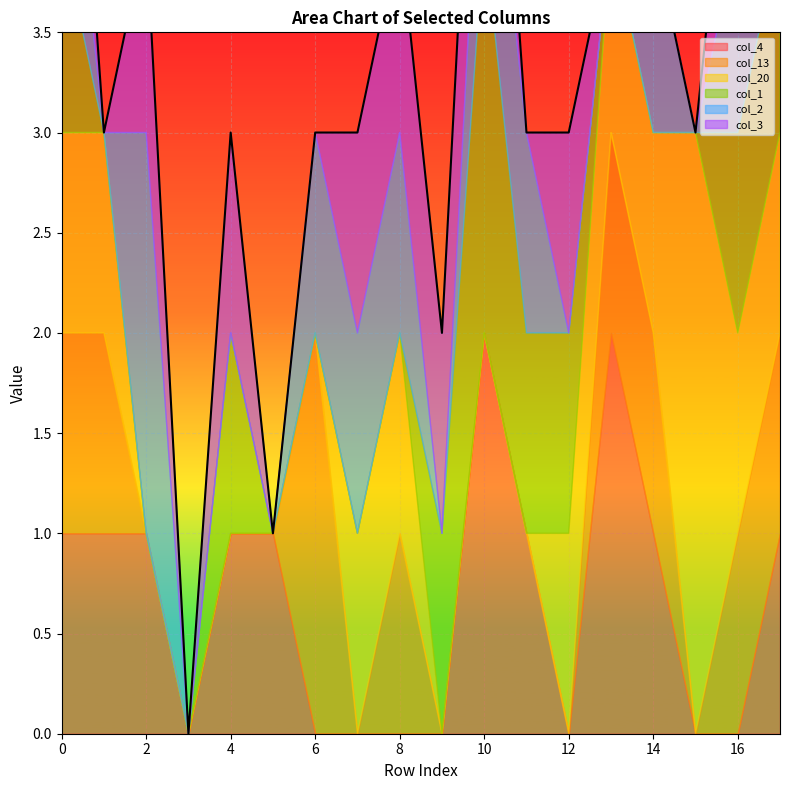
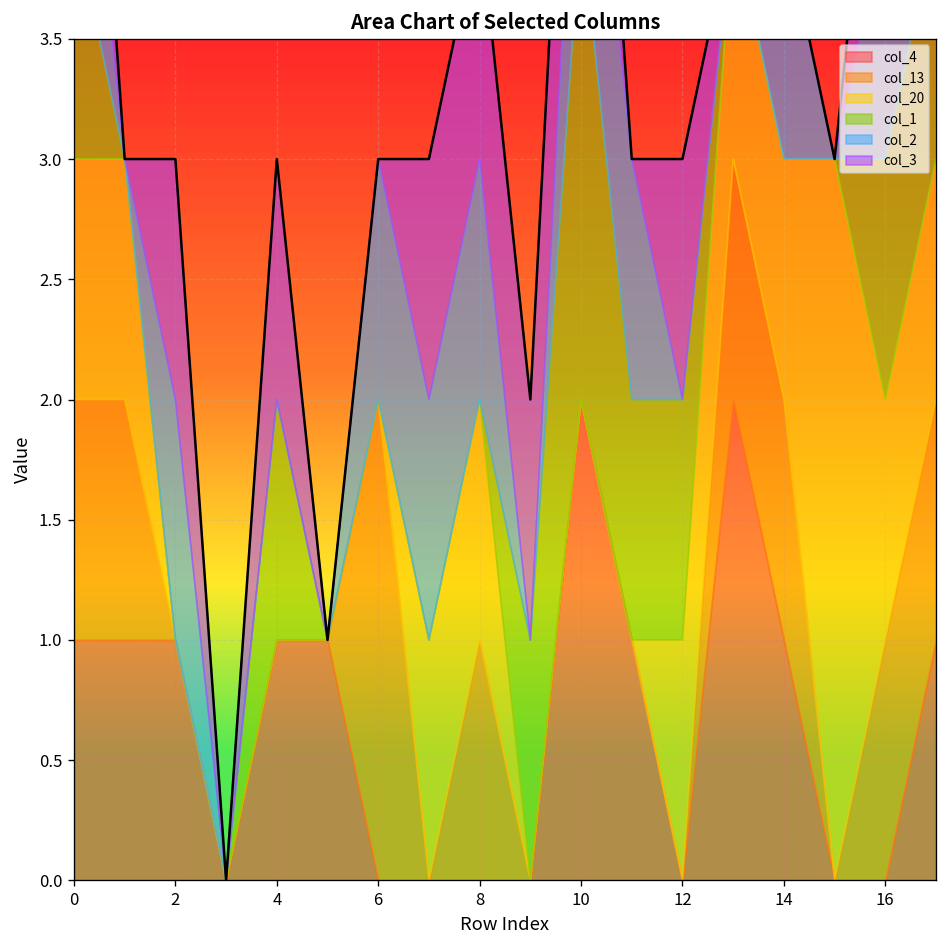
col_2, 2: 2 -> 1
